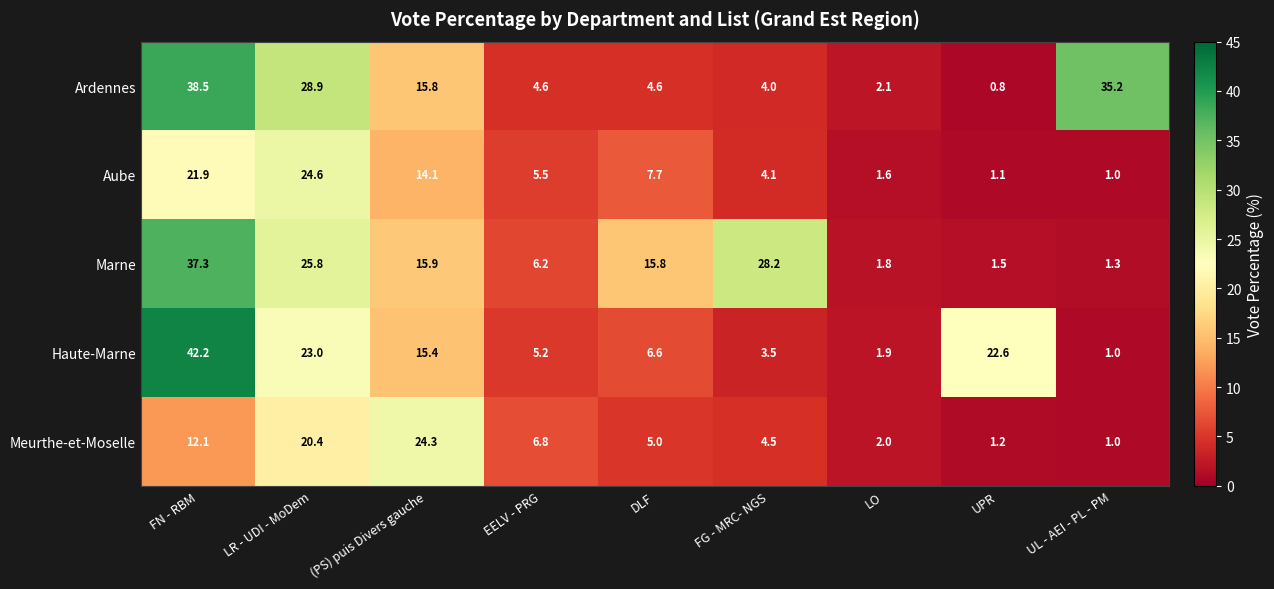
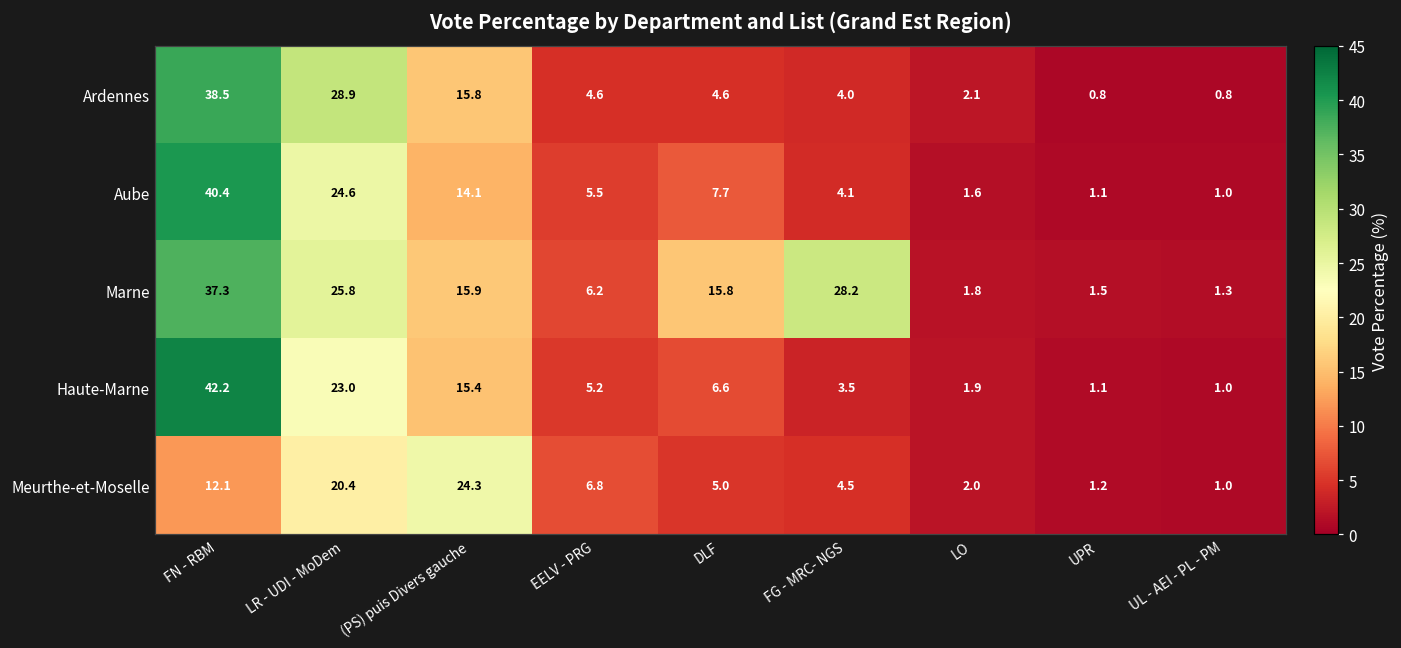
Ardennes, UL - AEI - PL - PM: 35.2 -> 0.8
Aube, FN - RBM: 21.9 -> 40.4
Haute-Marne, UPR: 22.6 -> 1.1
